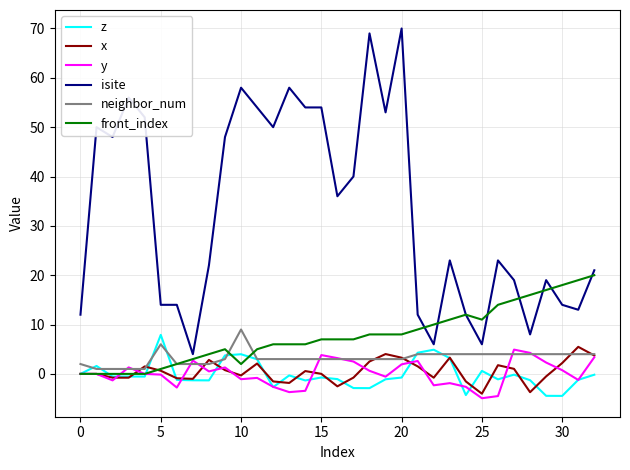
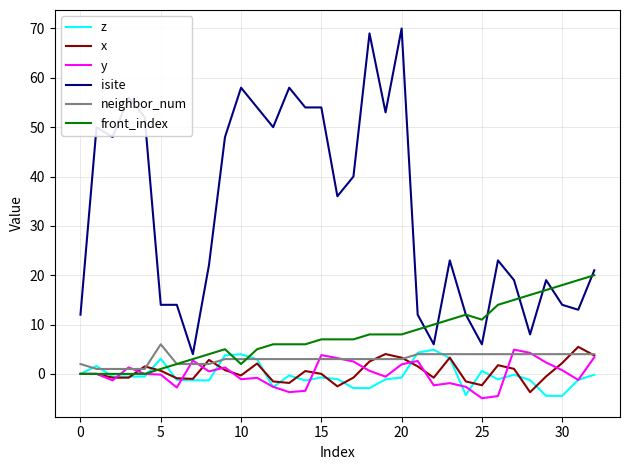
z, 5: 8 -> 3
neighbor_num, 10: 9 -> 3
x, 25: -4 -> -2
